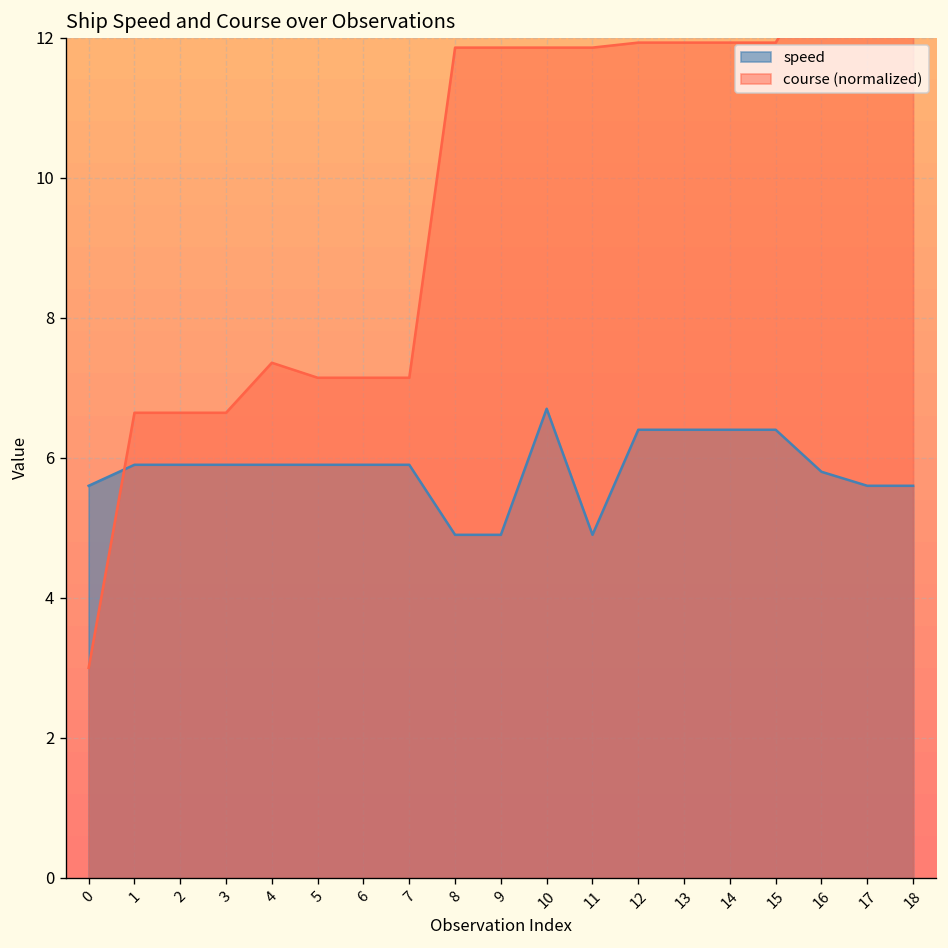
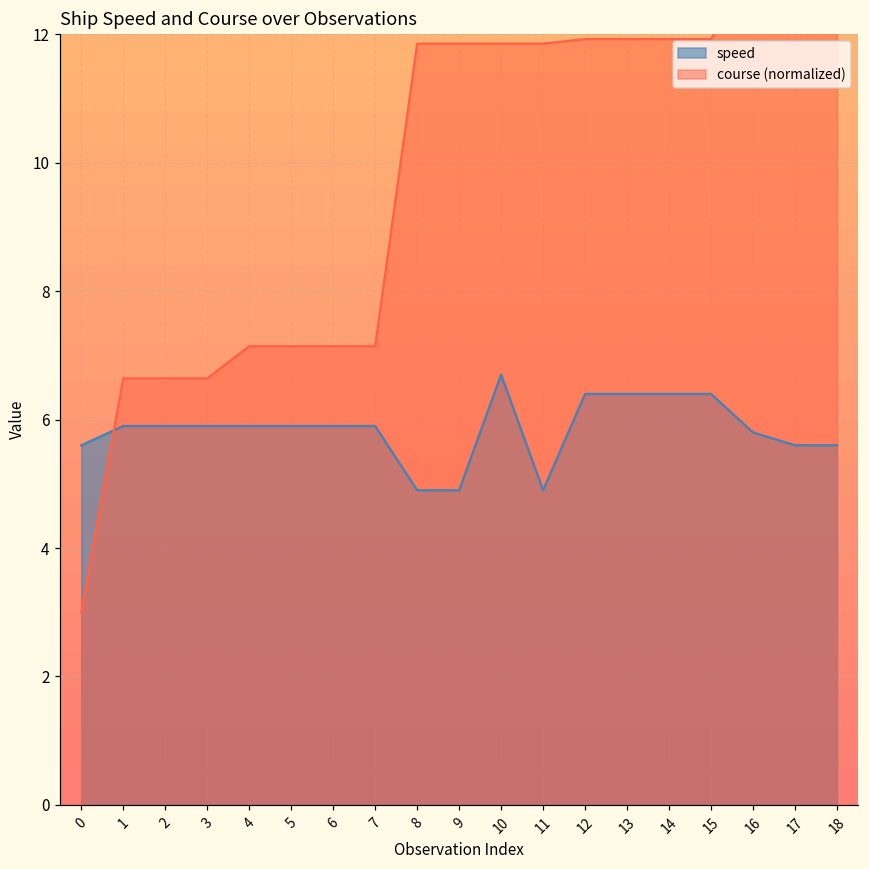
course (normalized), 4: 7.4 -> 7.1
